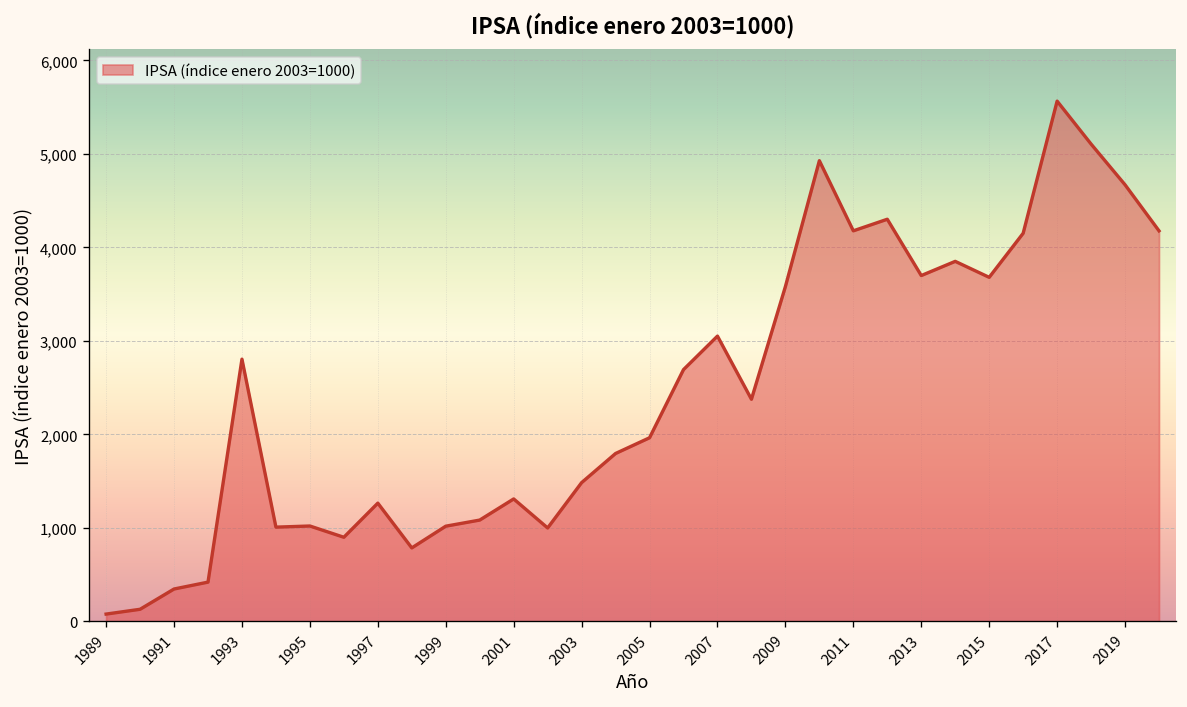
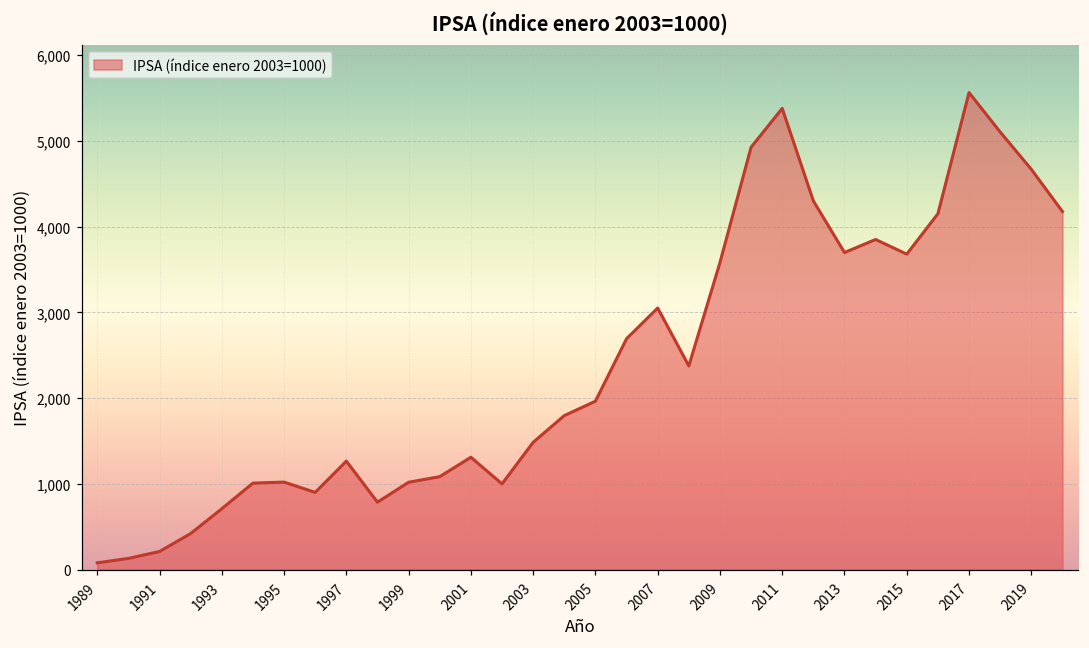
1991: 300 -> 200
1993: 2,800 -> 700
2011: 4,200 -> 5,400
